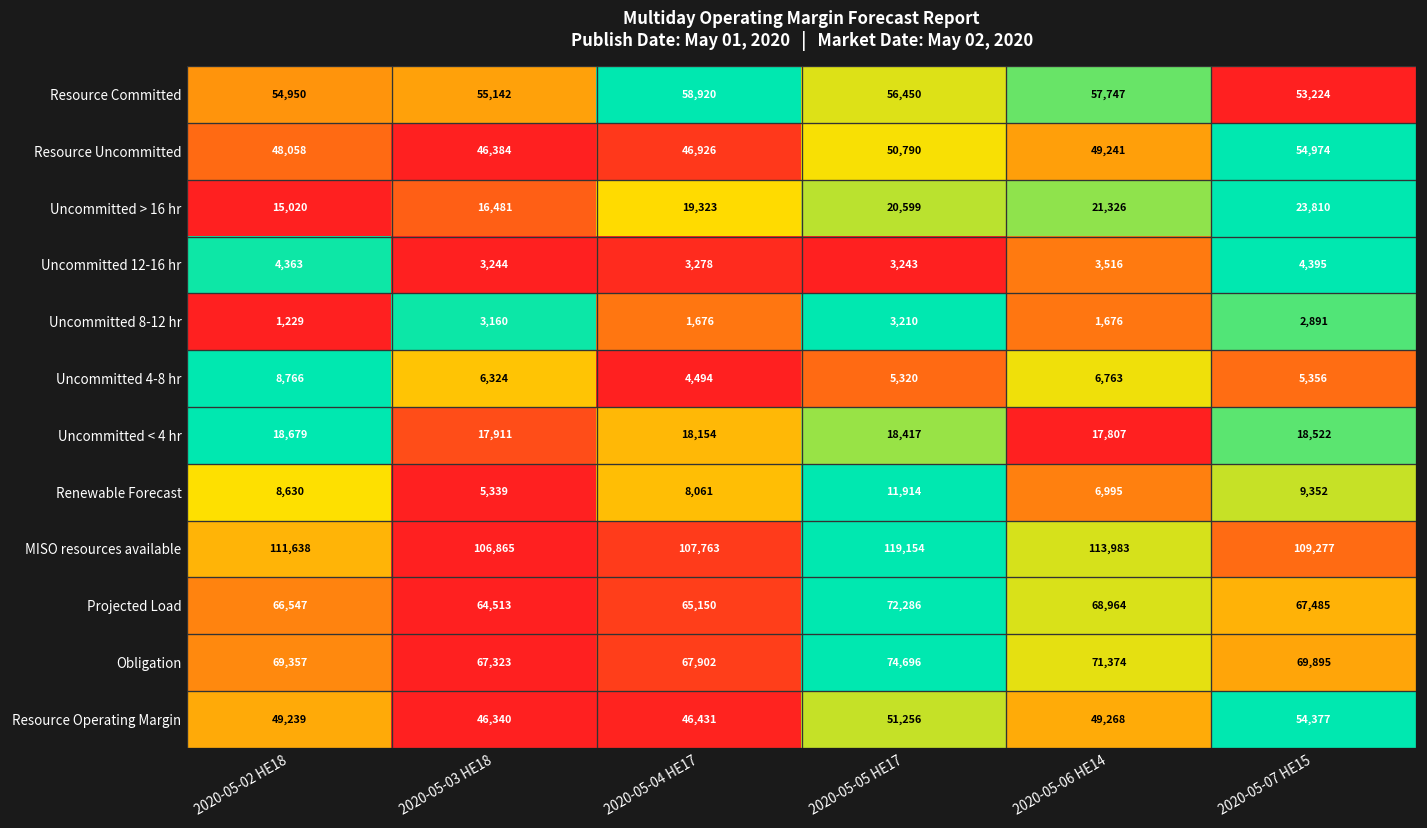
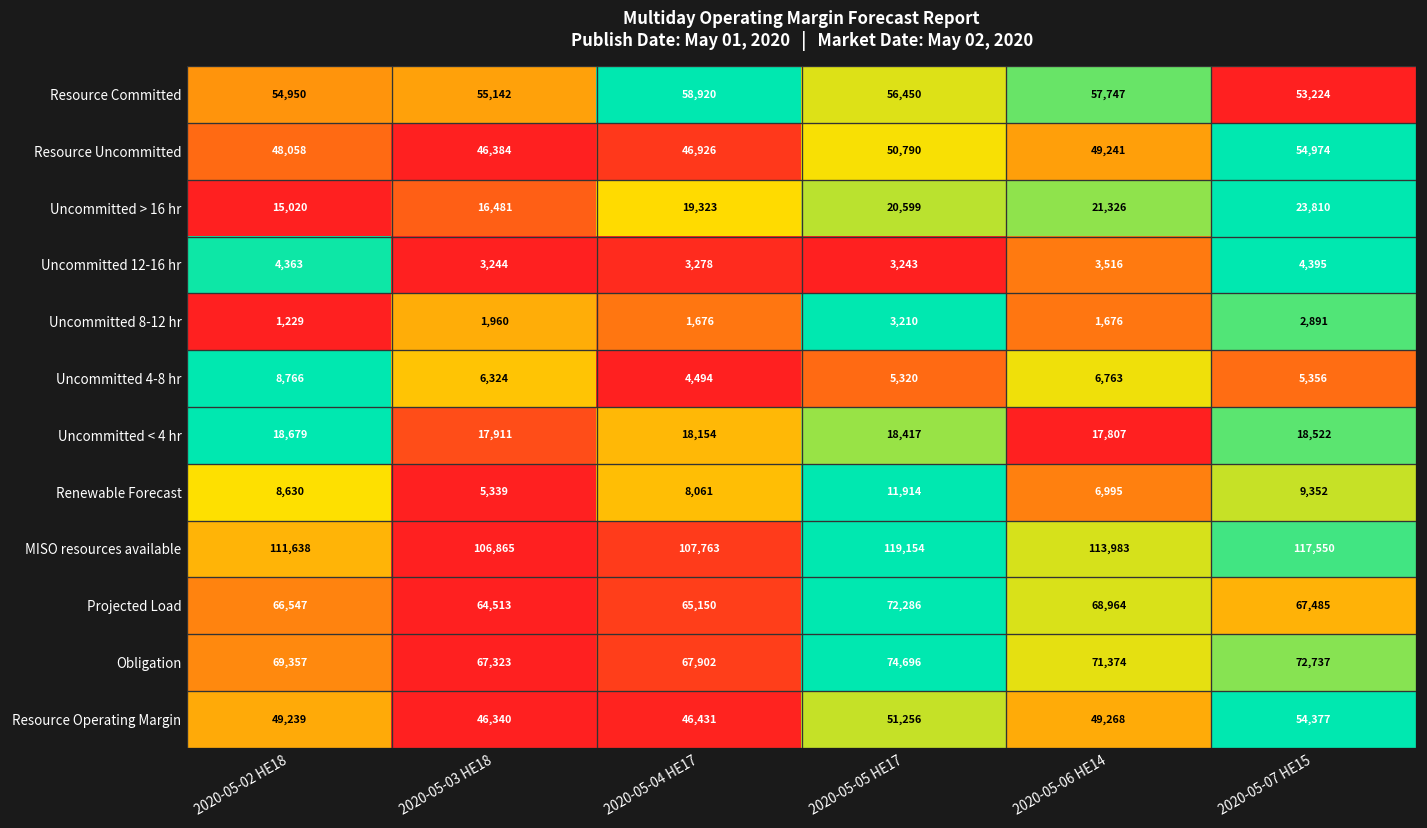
Uncommitted 8-12 hr, 2020-05-03 HE18: 3,160 -> 1,960
MISO resources available, 2020-05-07 HE15: 109,277 -> 117,550
Obligation, 2020-05-07 HE15: 69,895 -> 72,737
